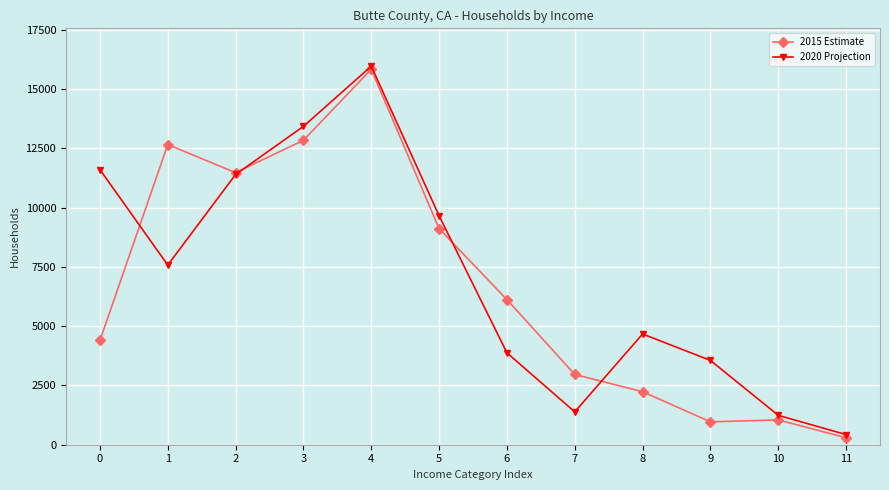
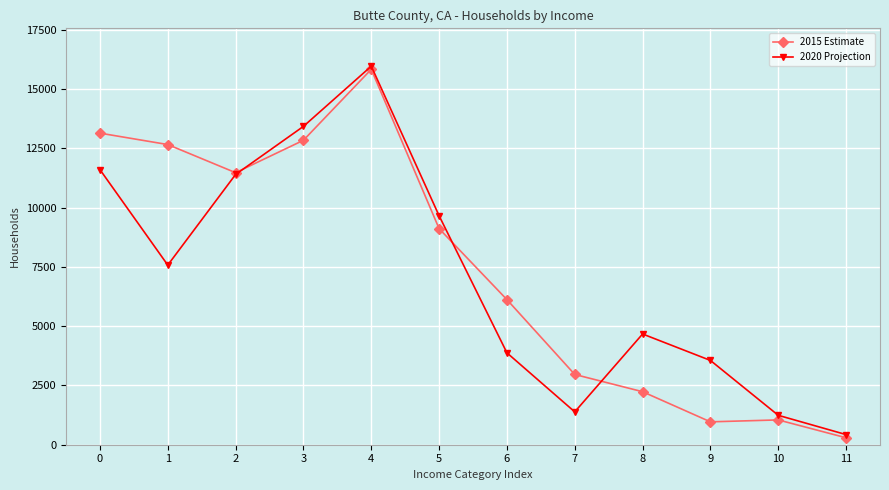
2015 Estimate, 0: 4400 -> 13100
